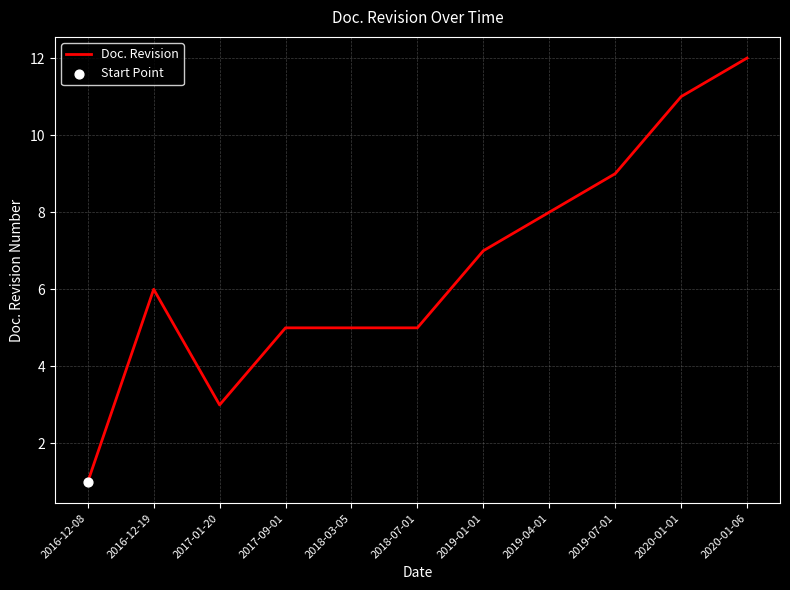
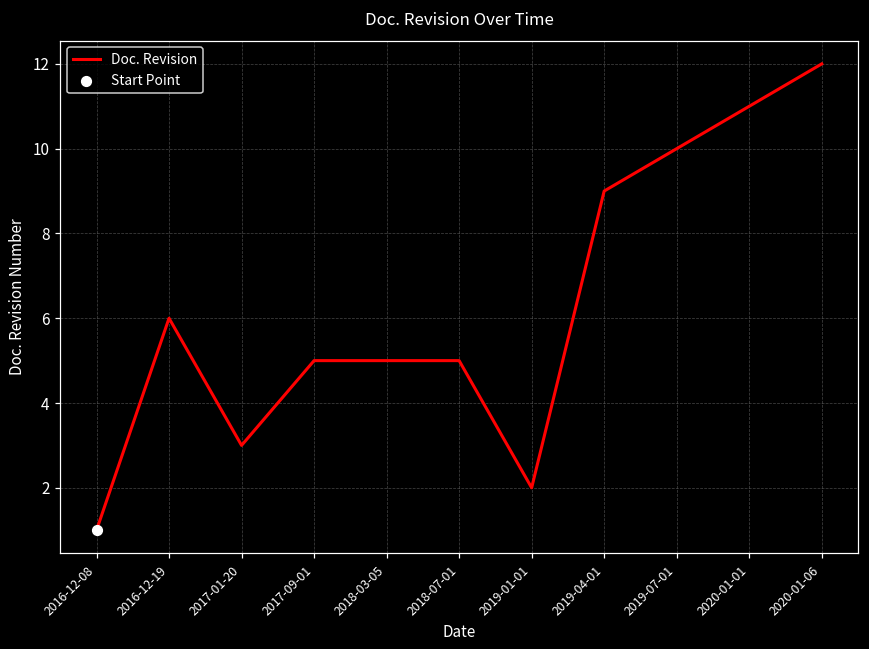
Doc. Revision, 2019-01-01: 7 -> 2
Doc. Revision, 2019-04-01: 8 -> 9
Doc. Revision, 2019-07-01: 9 -> 10
